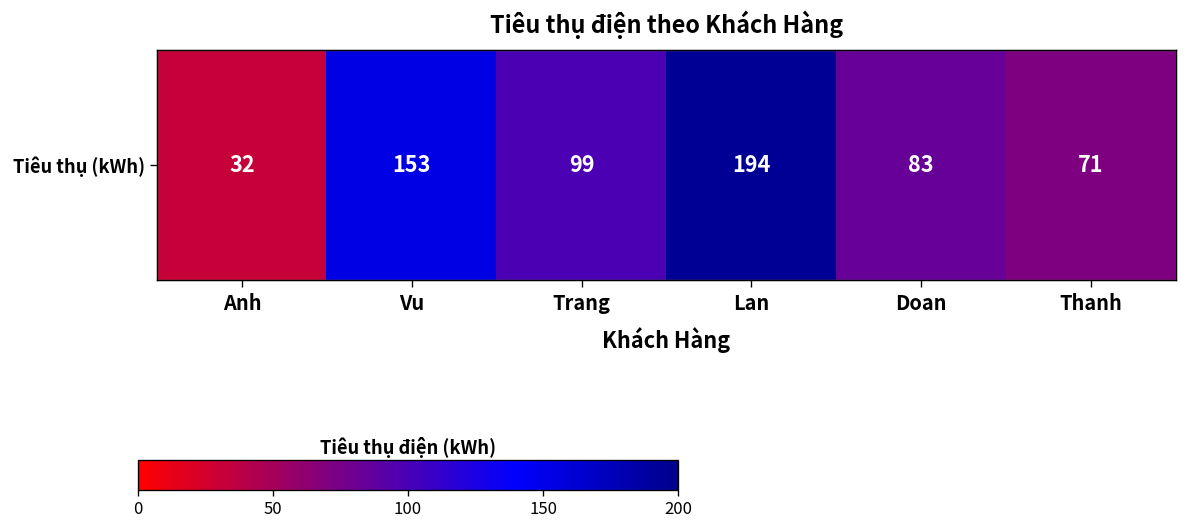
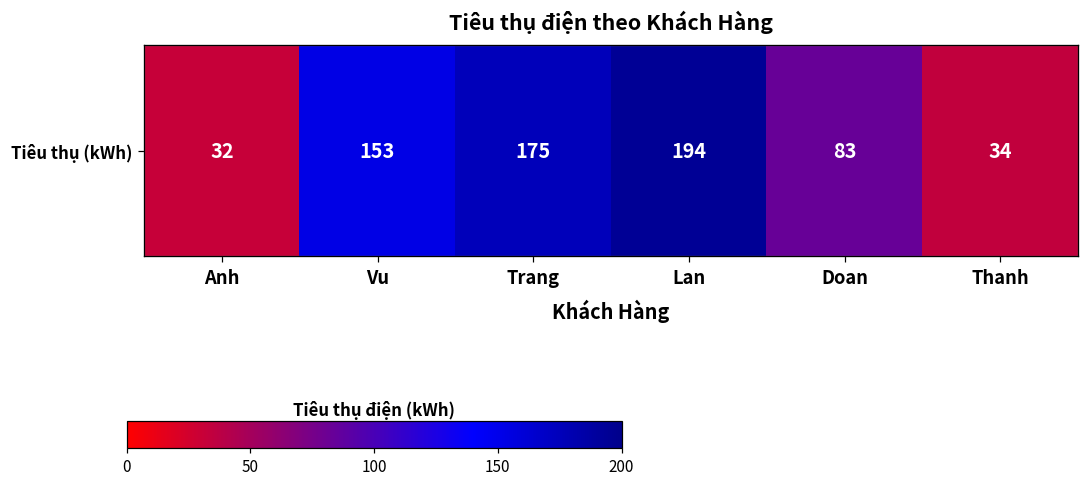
Tiêu thụ (kWh), Trang: 99 -> 175
Tiêu thụ (kWh), Thanh: 71 -> 34
